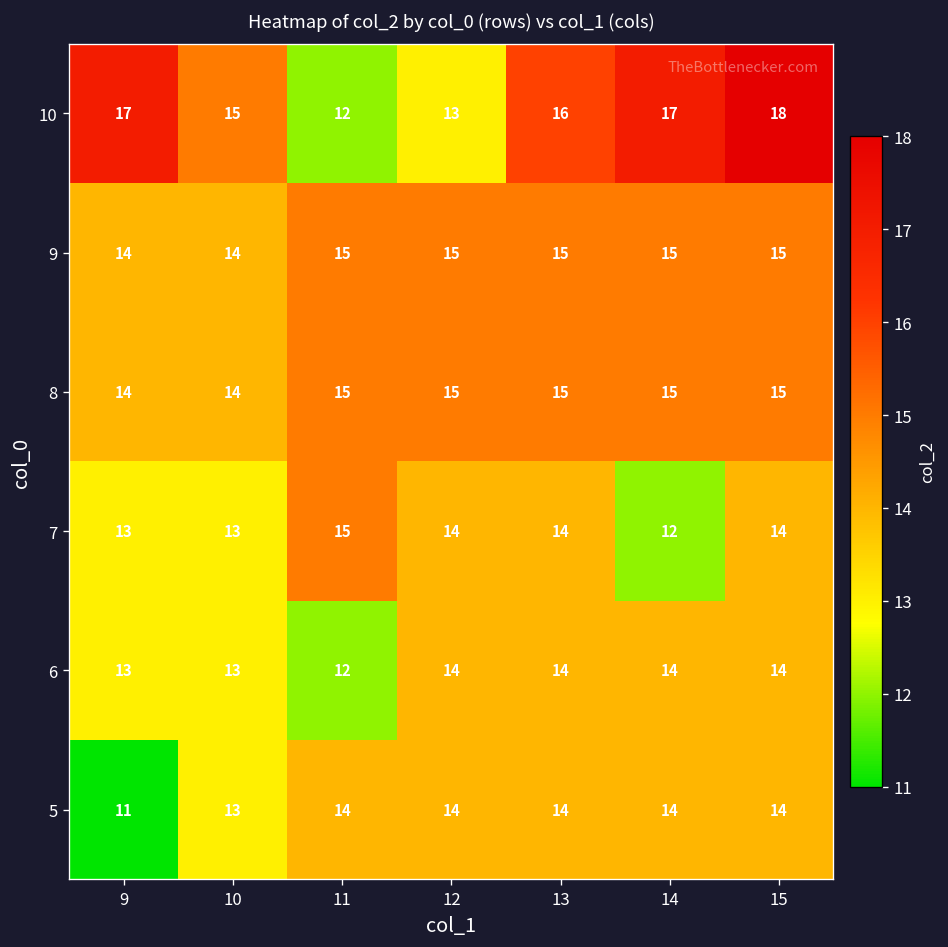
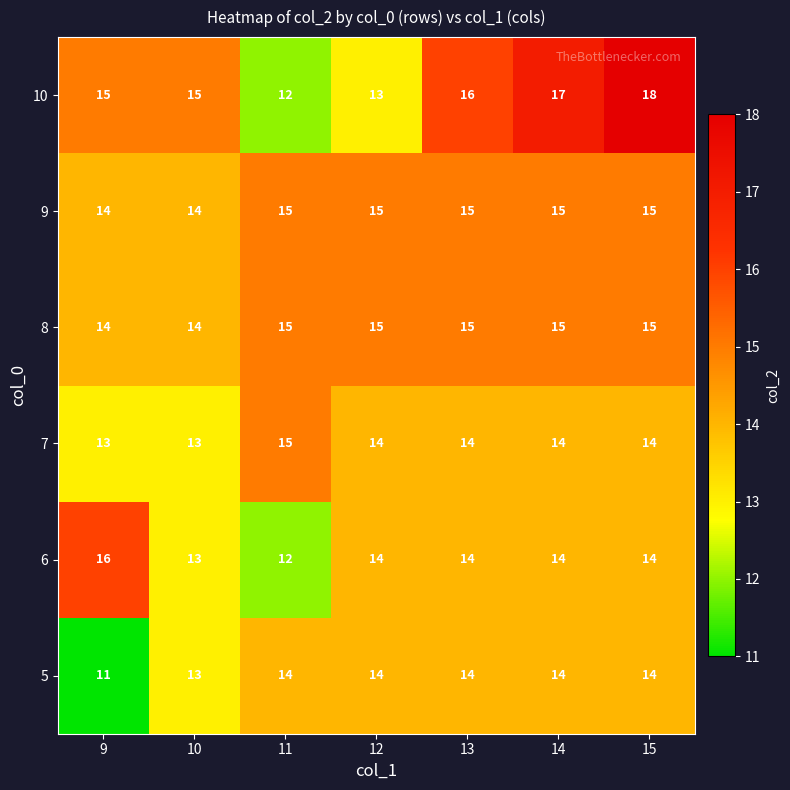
10, 9: 17 -> 15
7, 14: 12 -> 14
6, 9: 13 -> 16
